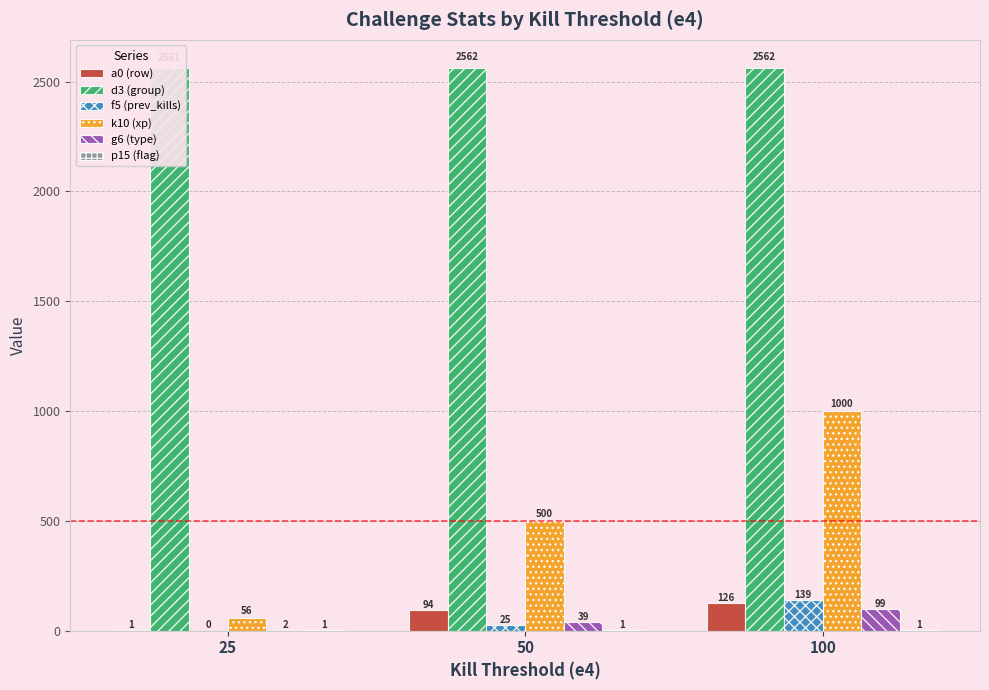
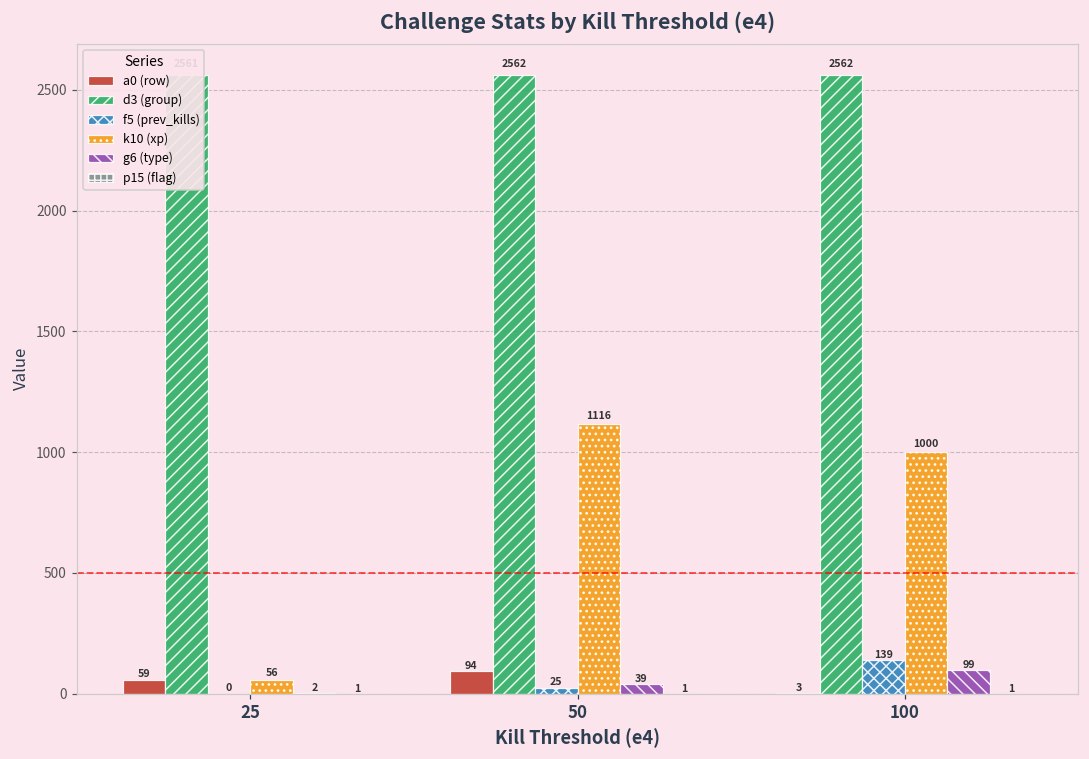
a0 (row), 25: 1 -> 59
k10 (xp), 50: 500 -> 1116
a0 (row), 100: 126 -> 3
